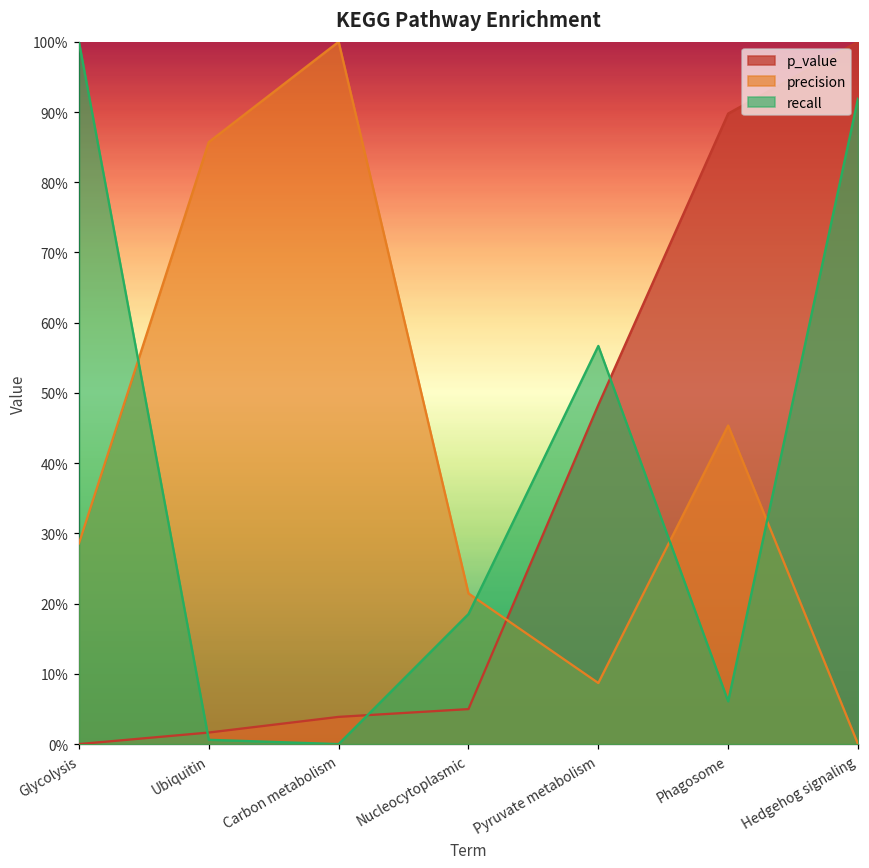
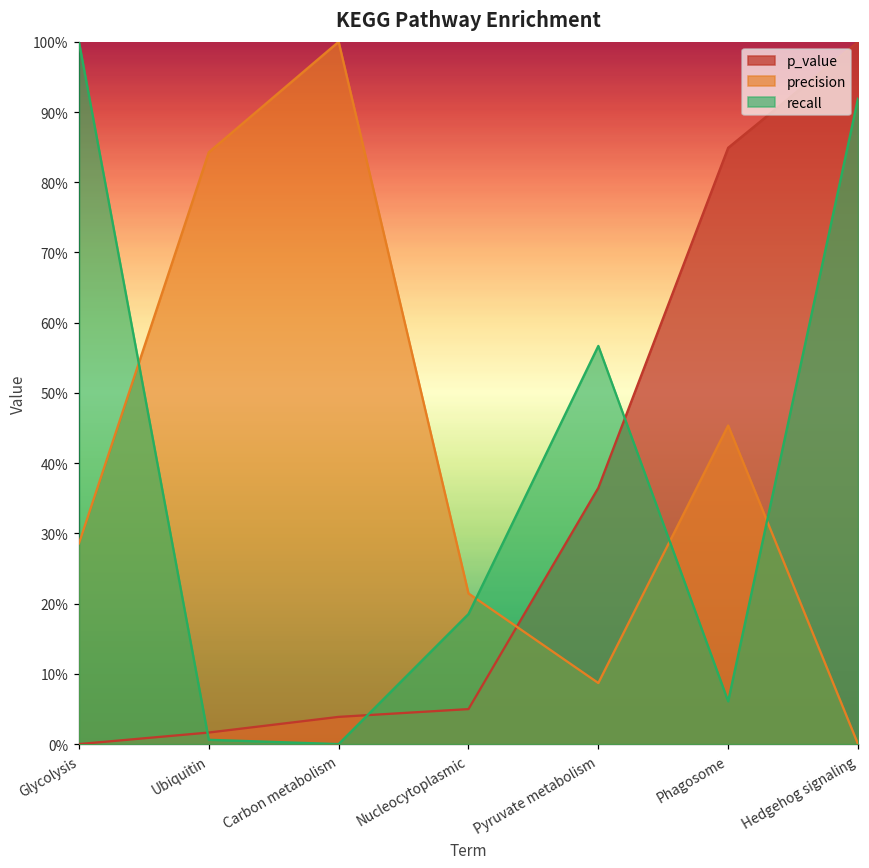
precision, Ubiquitin: 86% -> 84%
p_value, Pyruvate metabolism: 48% -> 36%
p_value, Phagosome: 90% -> 85%
